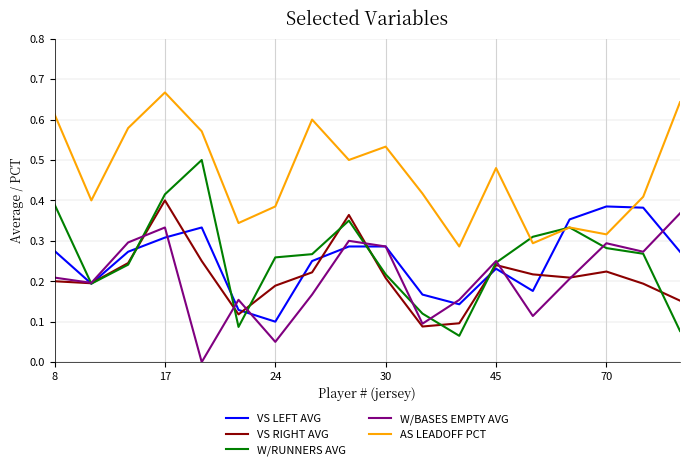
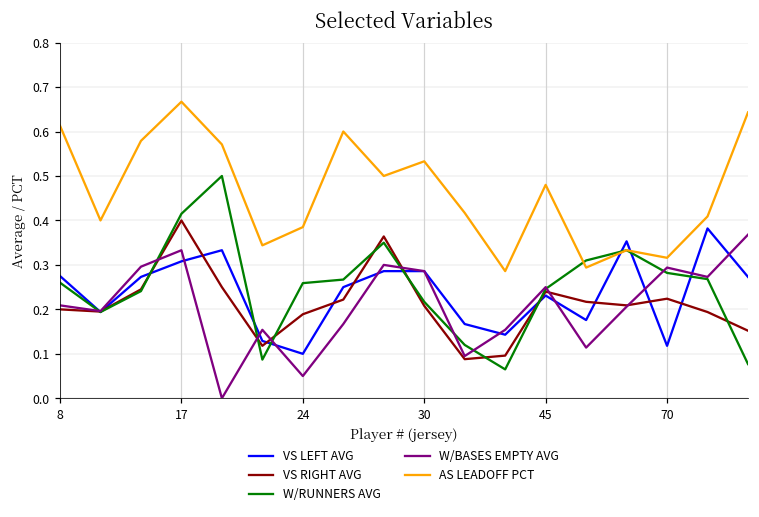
W/RUNNERS AVG, 8: 0.39 -> 0.26
VS LEFT AVG, 70: 0.39 -> 0.12
